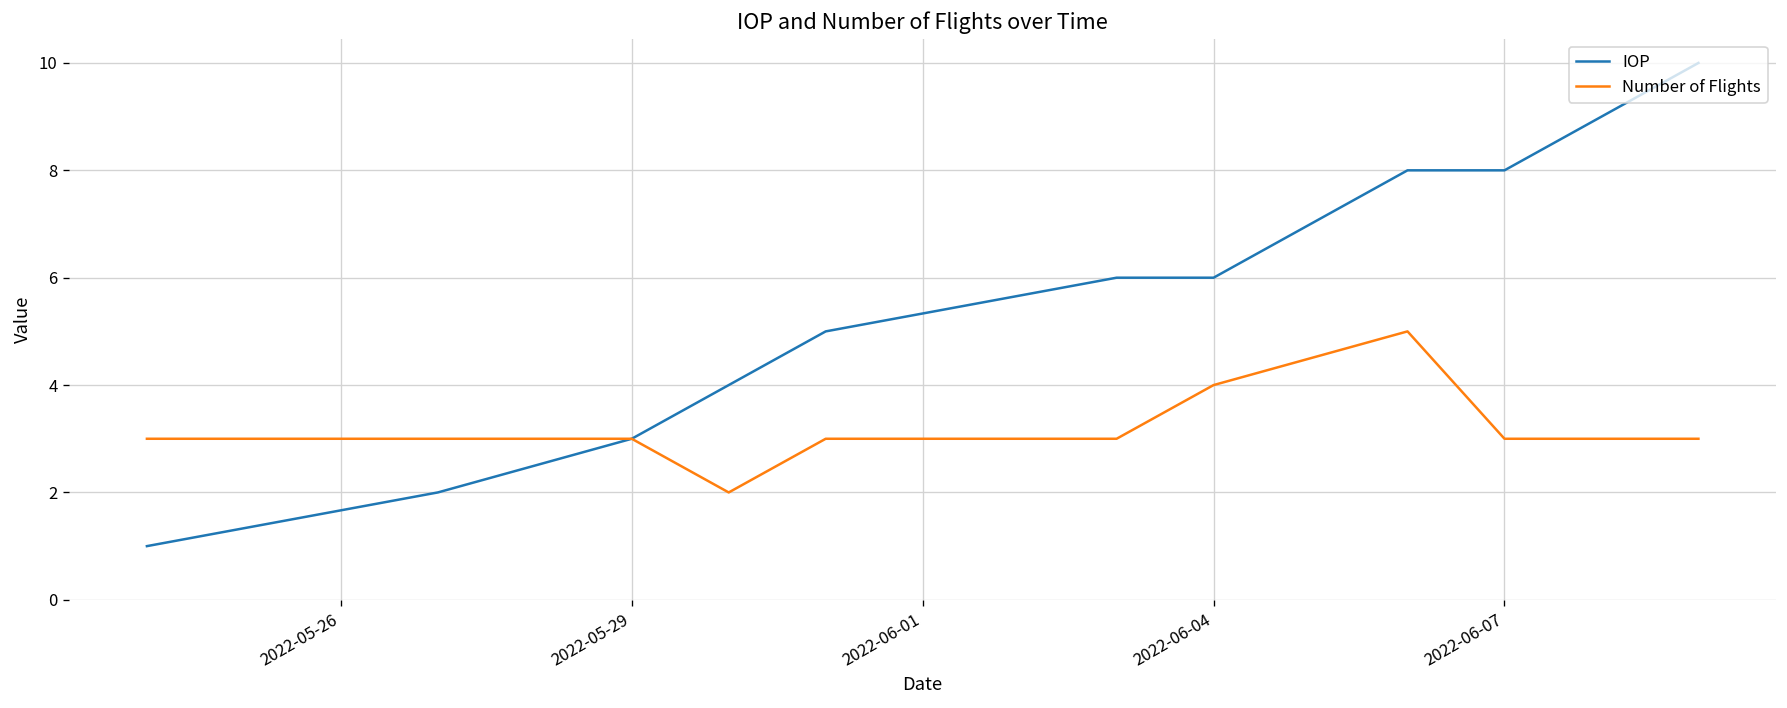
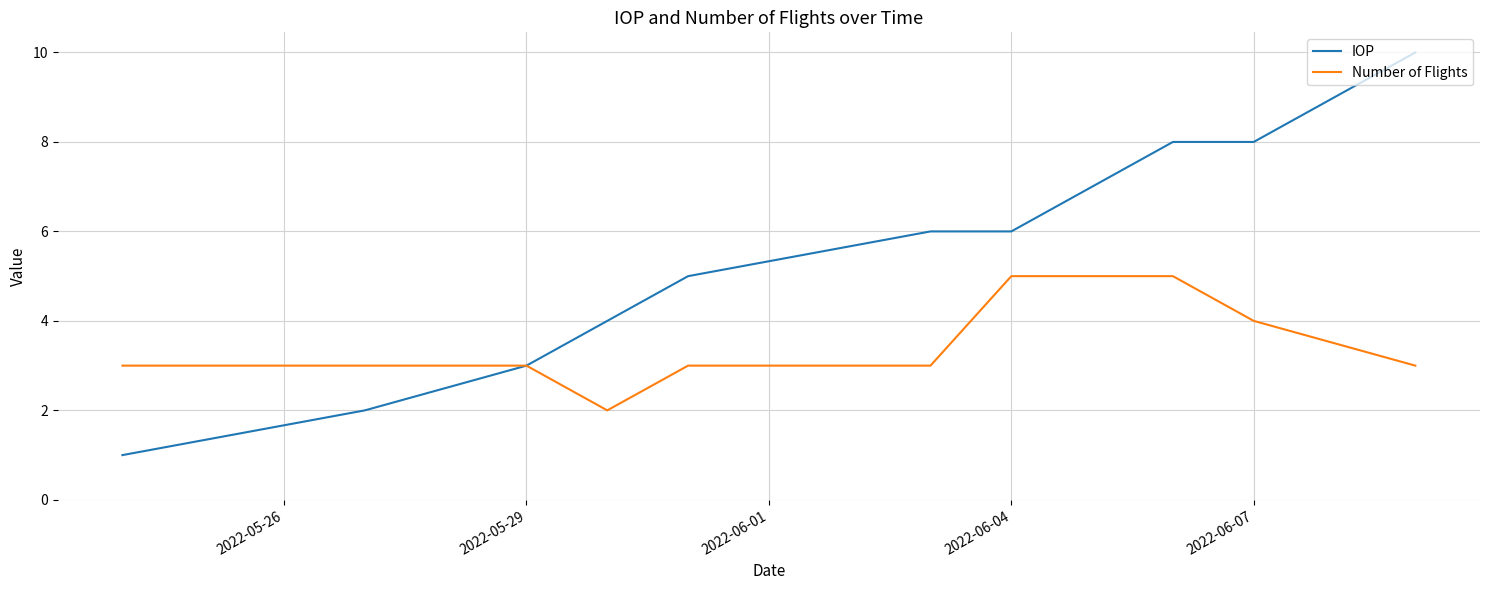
Number of Flights, 2022-06-04: 4 -> 5
Number of Flights, 2022-06-07: 3 -> 4
